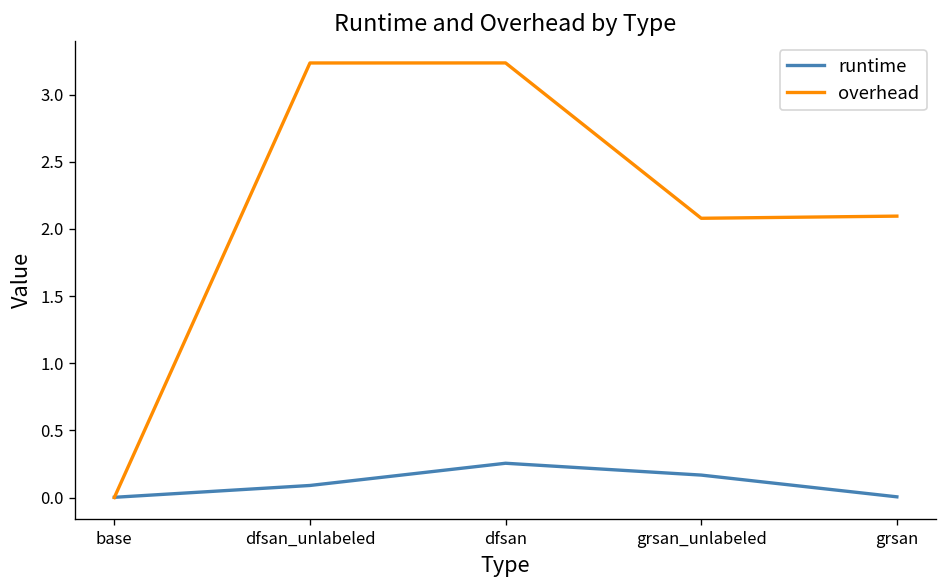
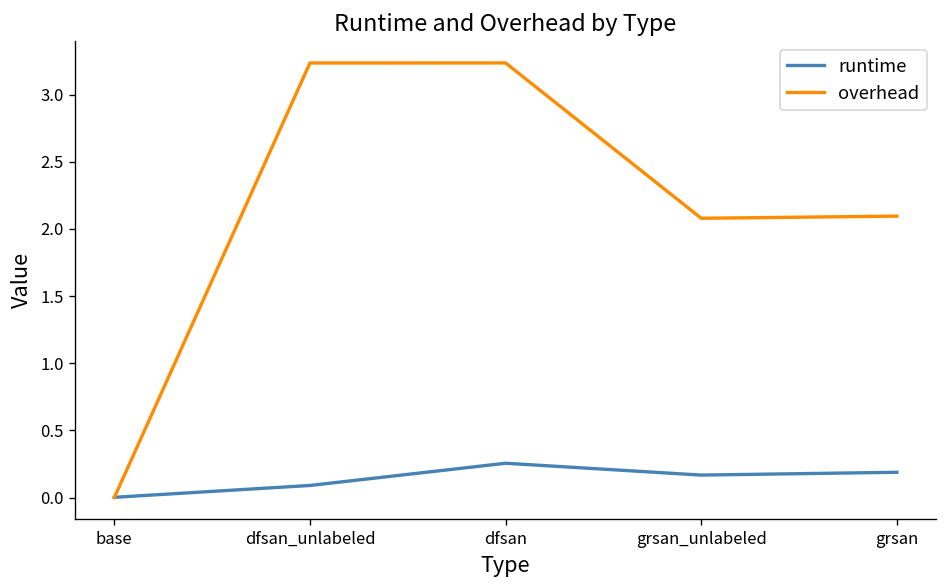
runtime, grsan: 0.01 -> 0.19
